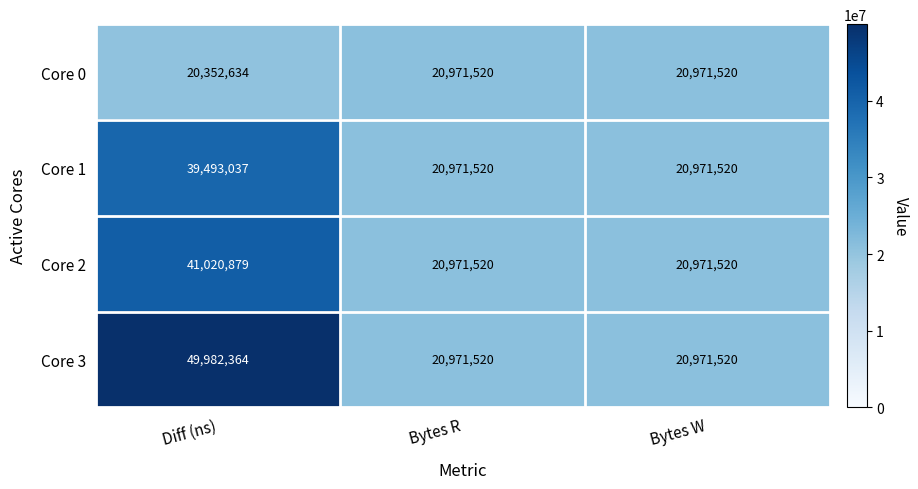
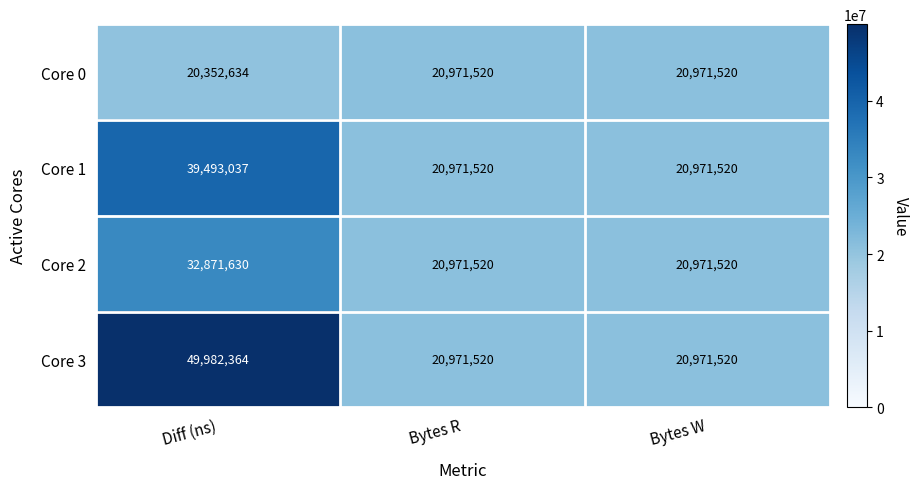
Core 2, Diff (ns): 41,020,879 -> 32,871,630
